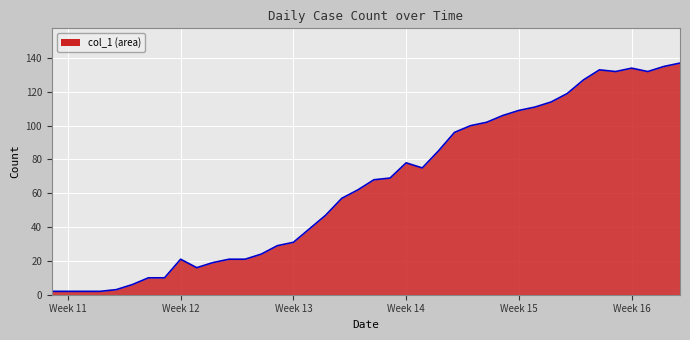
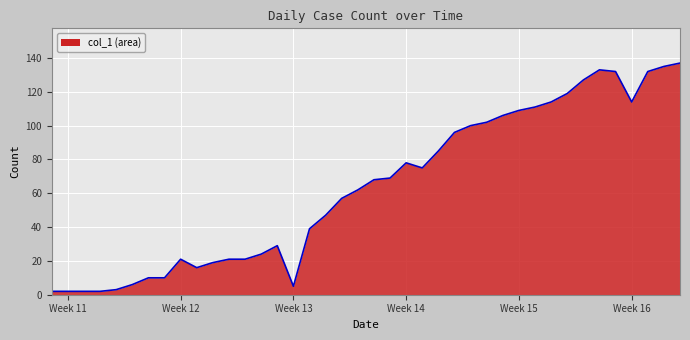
Week 13: 31 -> 5
Week 16: 134 -> 114
